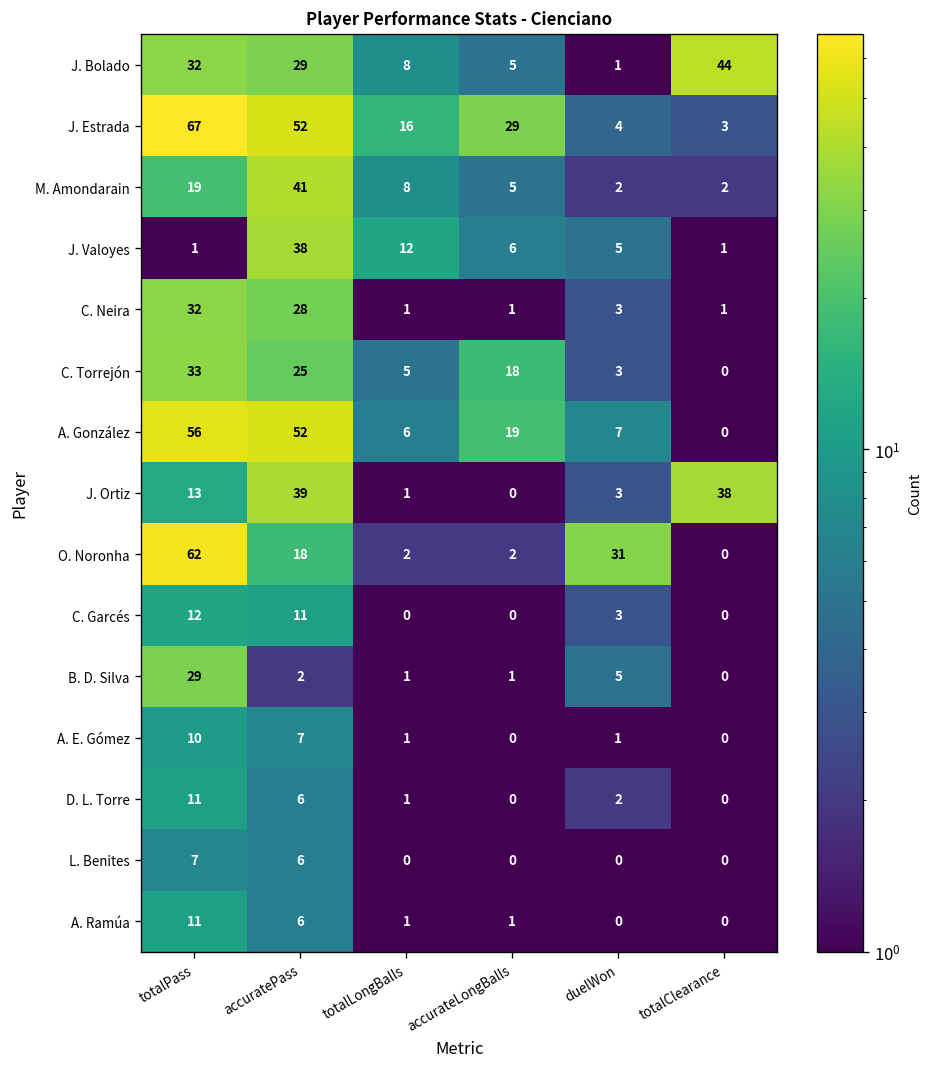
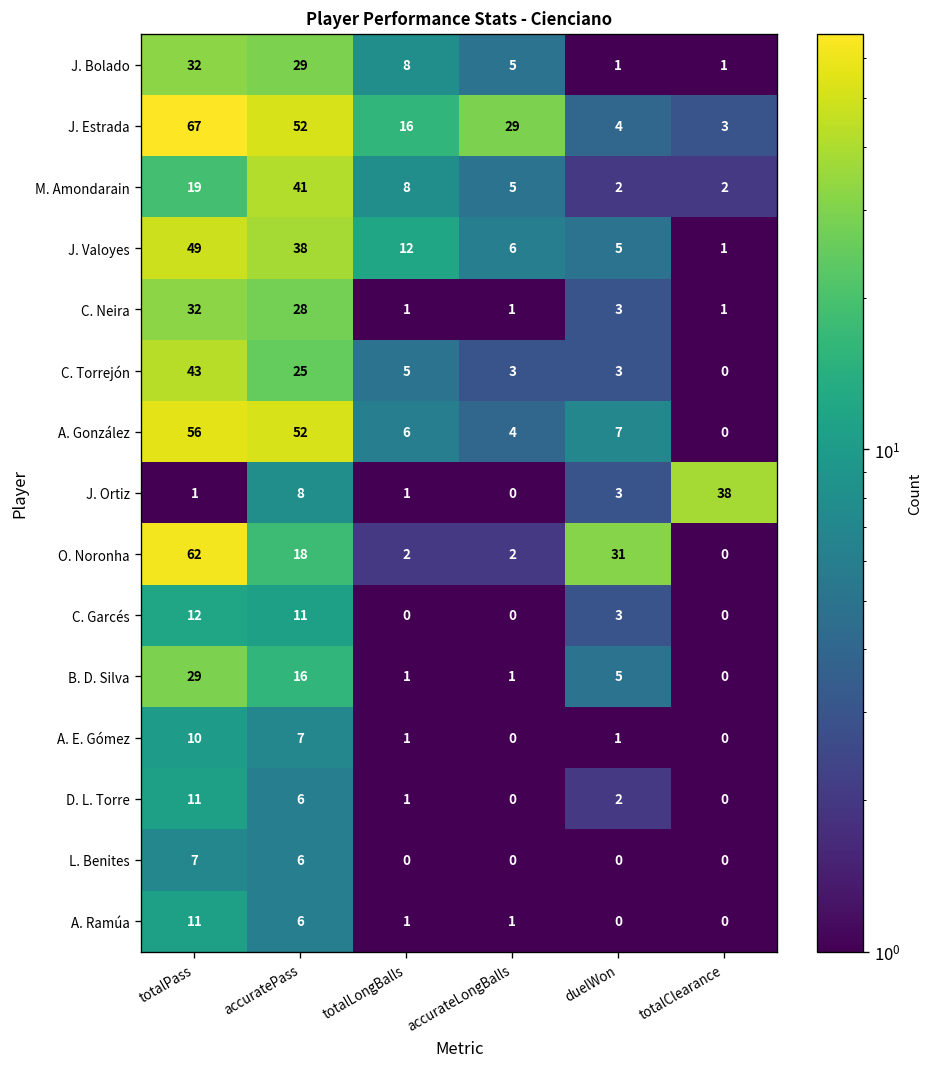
J. Bolado, totalClearance: 44 -> 1
J. Valoyes, totalPass: 1 -> 49
C. Torrejón, totalPass: 33 -> 43
C. Torrejón, accurateLongBalls: 18 -> 3
A. González, accurateLongBalls: 19 -> 4
J. Ortiz, totalPass: 13 -> 1
J. Ortiz, accuratePass: 39 -> 8
B. D. Silva, accuratePass: 2 -> 16
